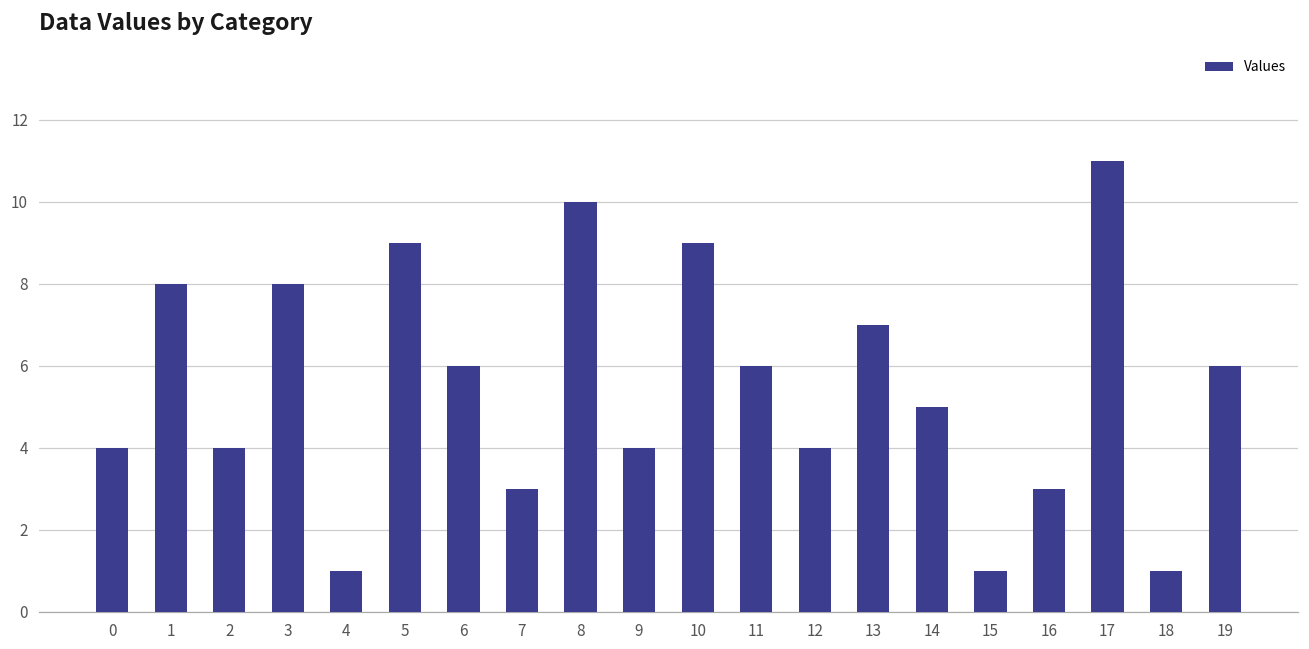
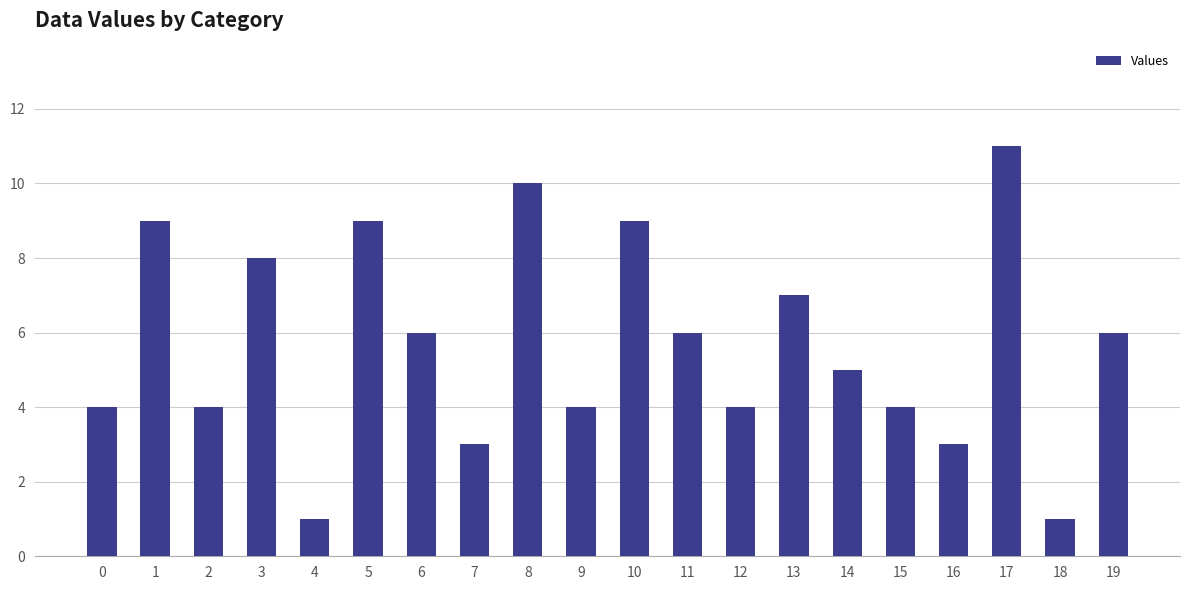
1: 8 -> 9
15: 1 -> 4
